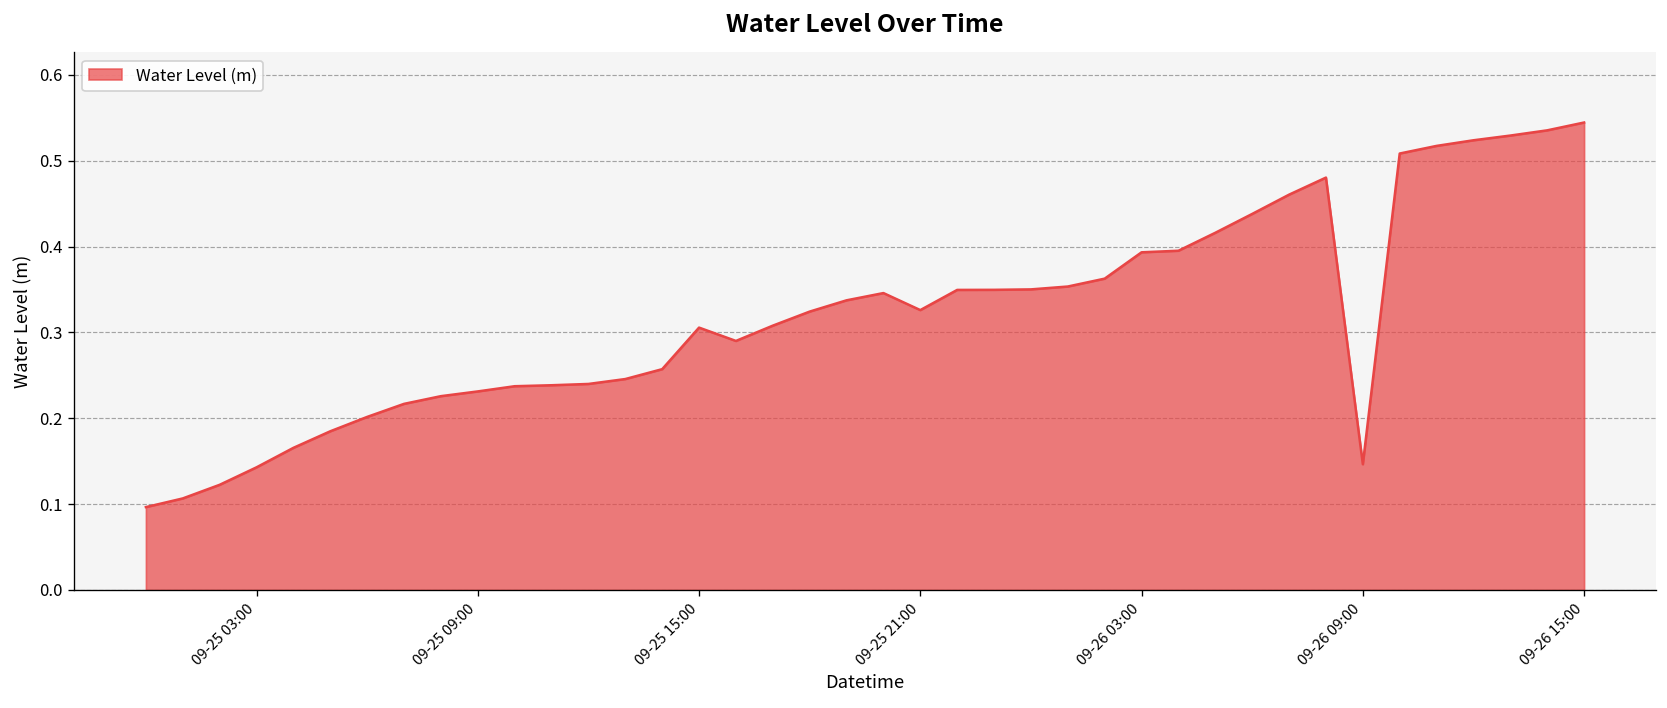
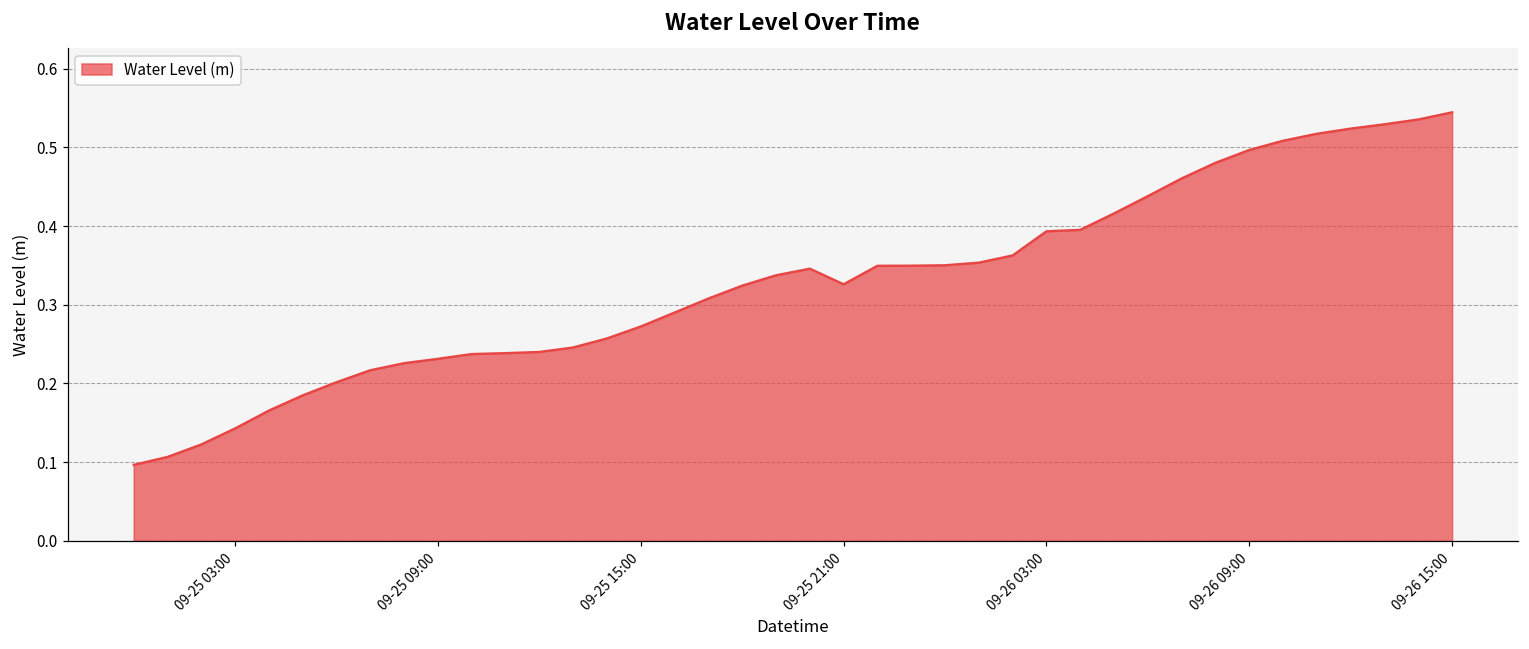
09-25 15:00: 0.31 -> 0.27
09-26 09:00: 0.15 -> 0.50
